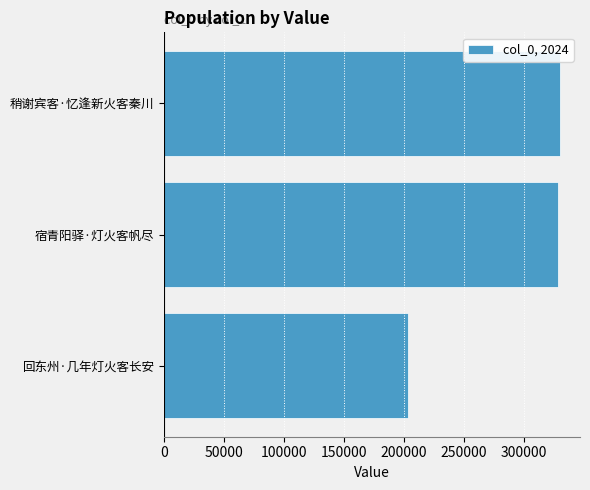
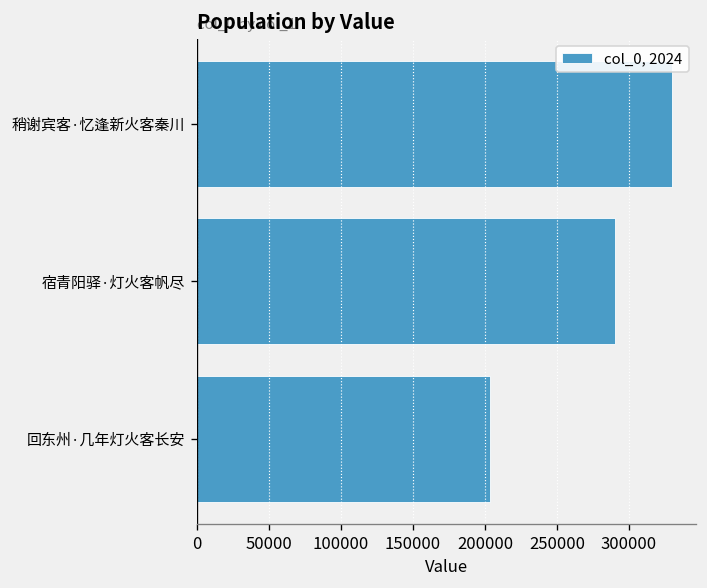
宿青阳驿·灯火客帆尽: 329000 -> 291000
